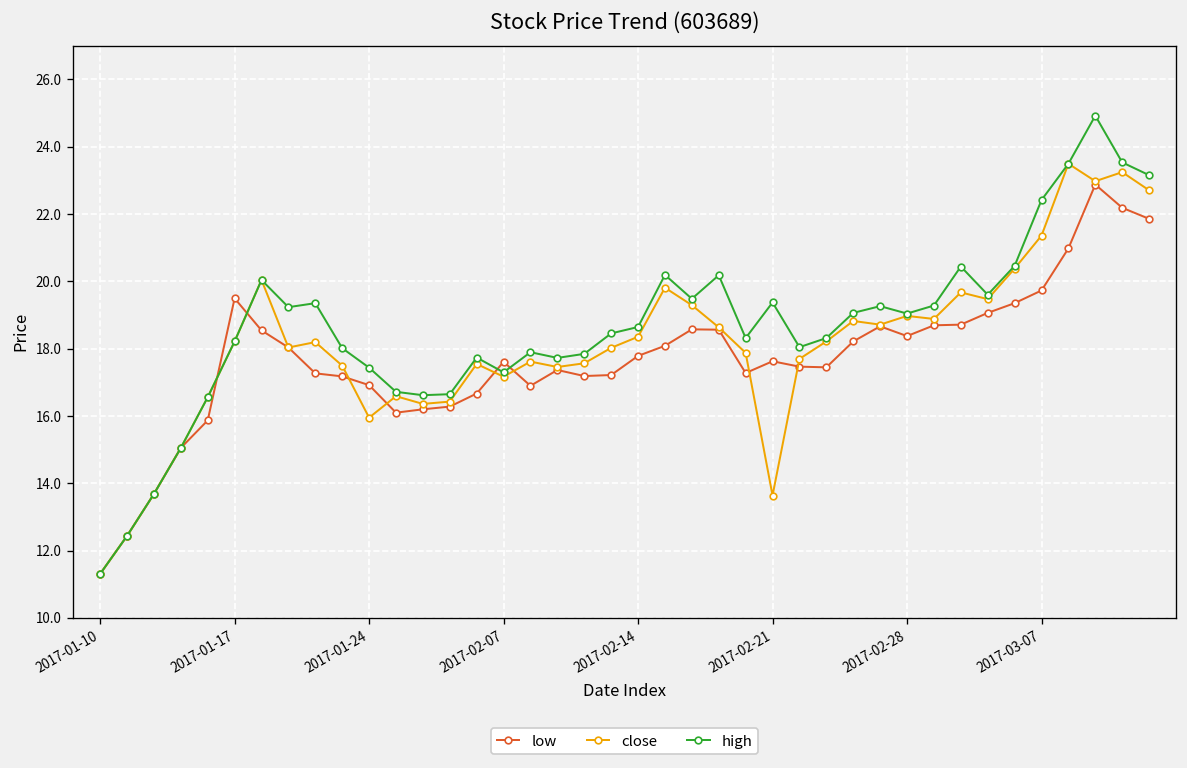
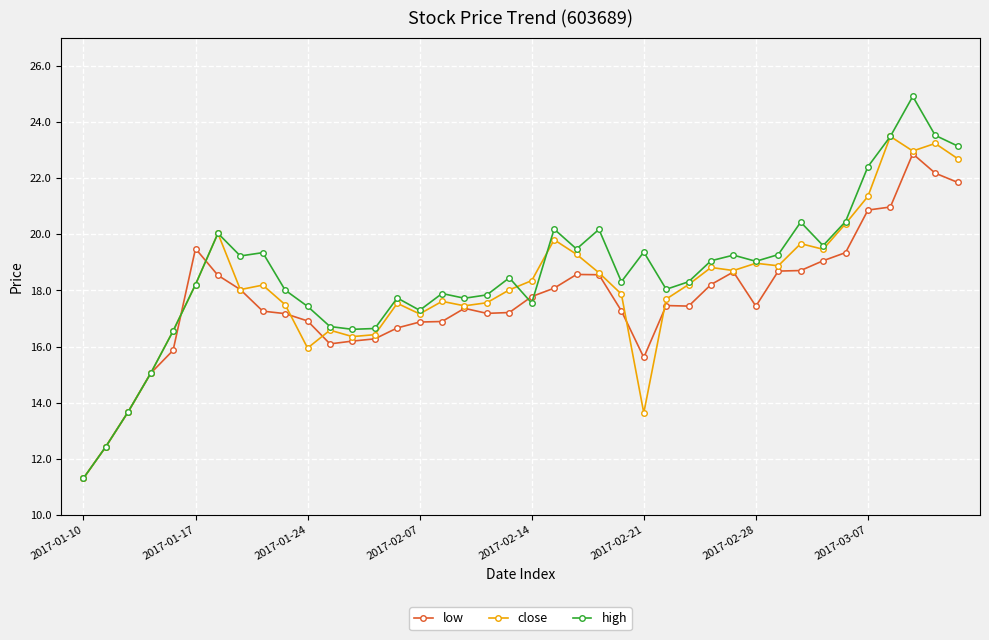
low, 2017-02-07: 17.6 -> 16.9
high, 2017-02-14: 18.6 -> 17.6
low, 2017-02-21: 17.6 -> 15.6
low, 2017-02-28: 18.4 -> 17.4
low, 2017-03-07: 19.7 -> 20.9
